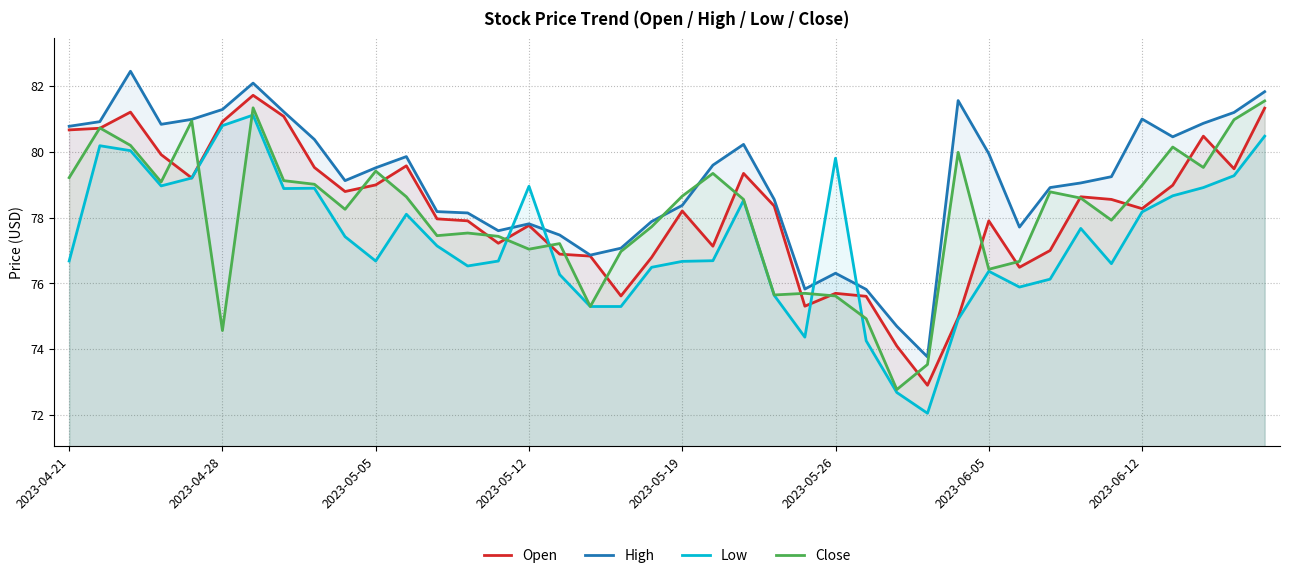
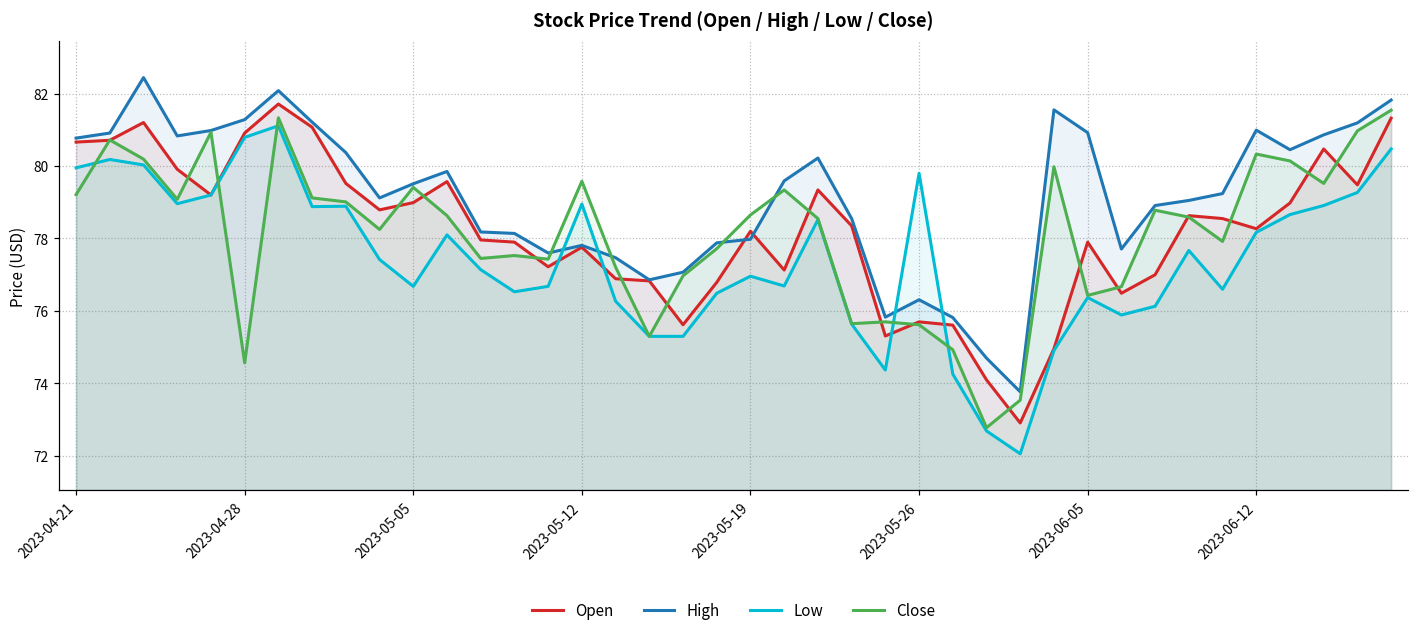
Low, 2023-04-21: 76.7 -> 80.0
Close, 2023-05-12: 77.0 -> 79.6
High, 2023-05-19: 78.4 -> 78.0
Low, 2023-05-19: 76.7 -> 77.0
High, 2023-06-05: 79.9 -> 80.9
Close, 2023-06-12: 79.0 -> 80.3
